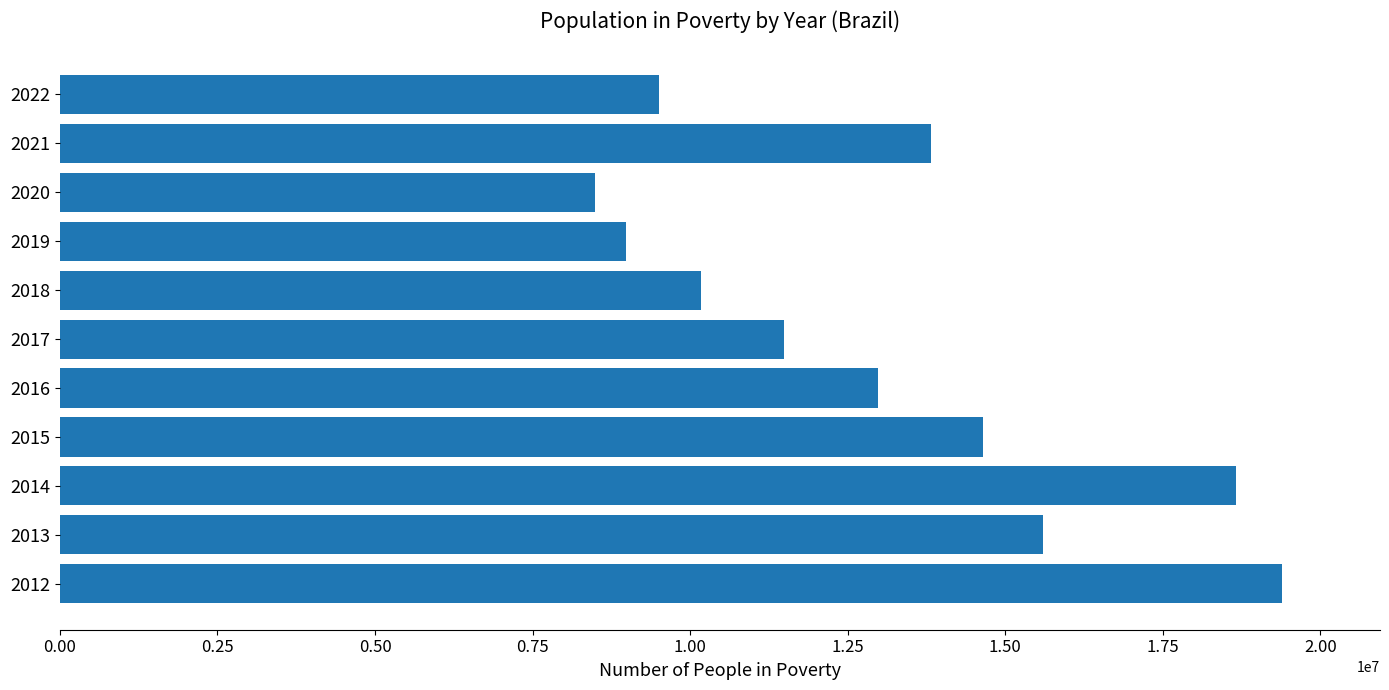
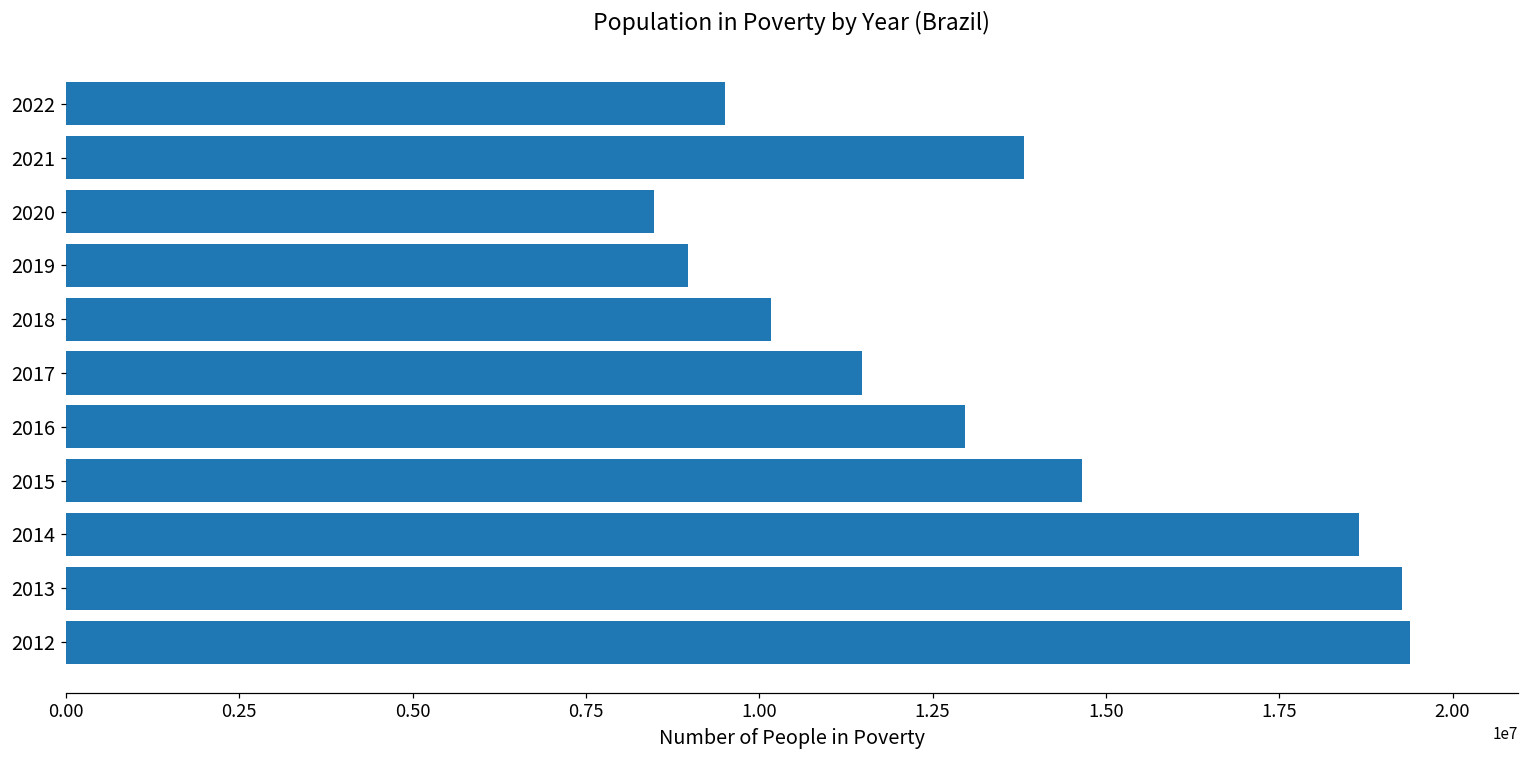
2013: 15600000 -> 19300000
